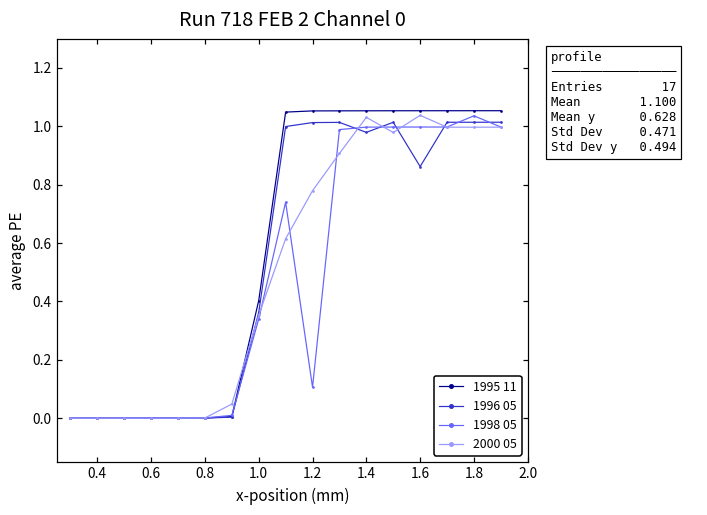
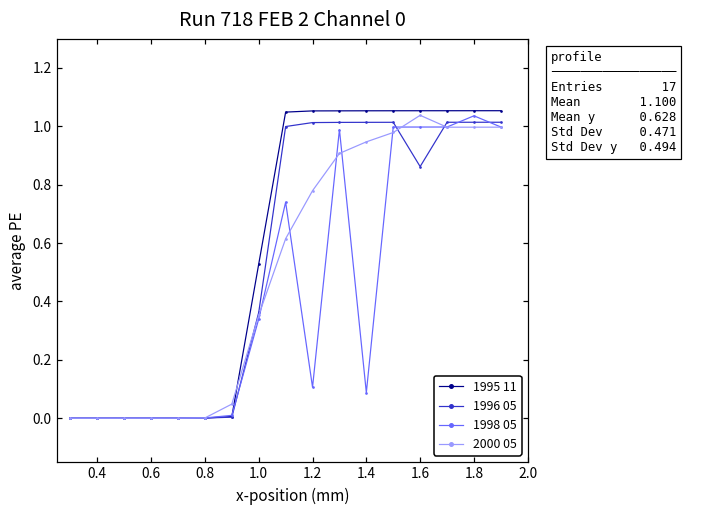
1995 11, 1.0: 0.40 -> 0.53
1996 05, 1.4: 0.98 -> 1.01
1998 05, 1.4: 1.00 -> 0.09
2000 05, 1.4: 1.03 -> 0.95
